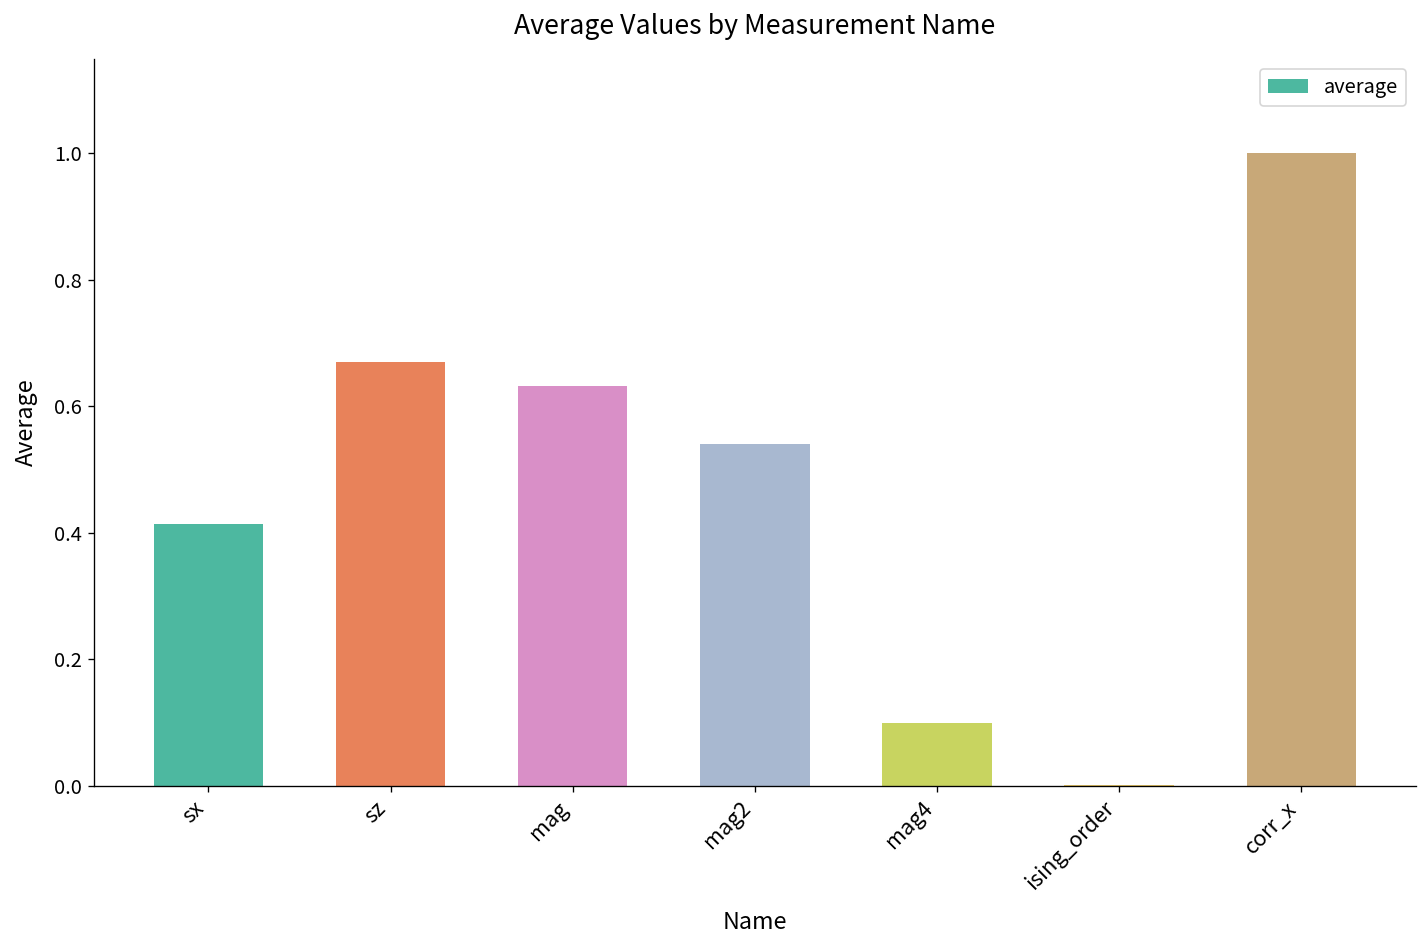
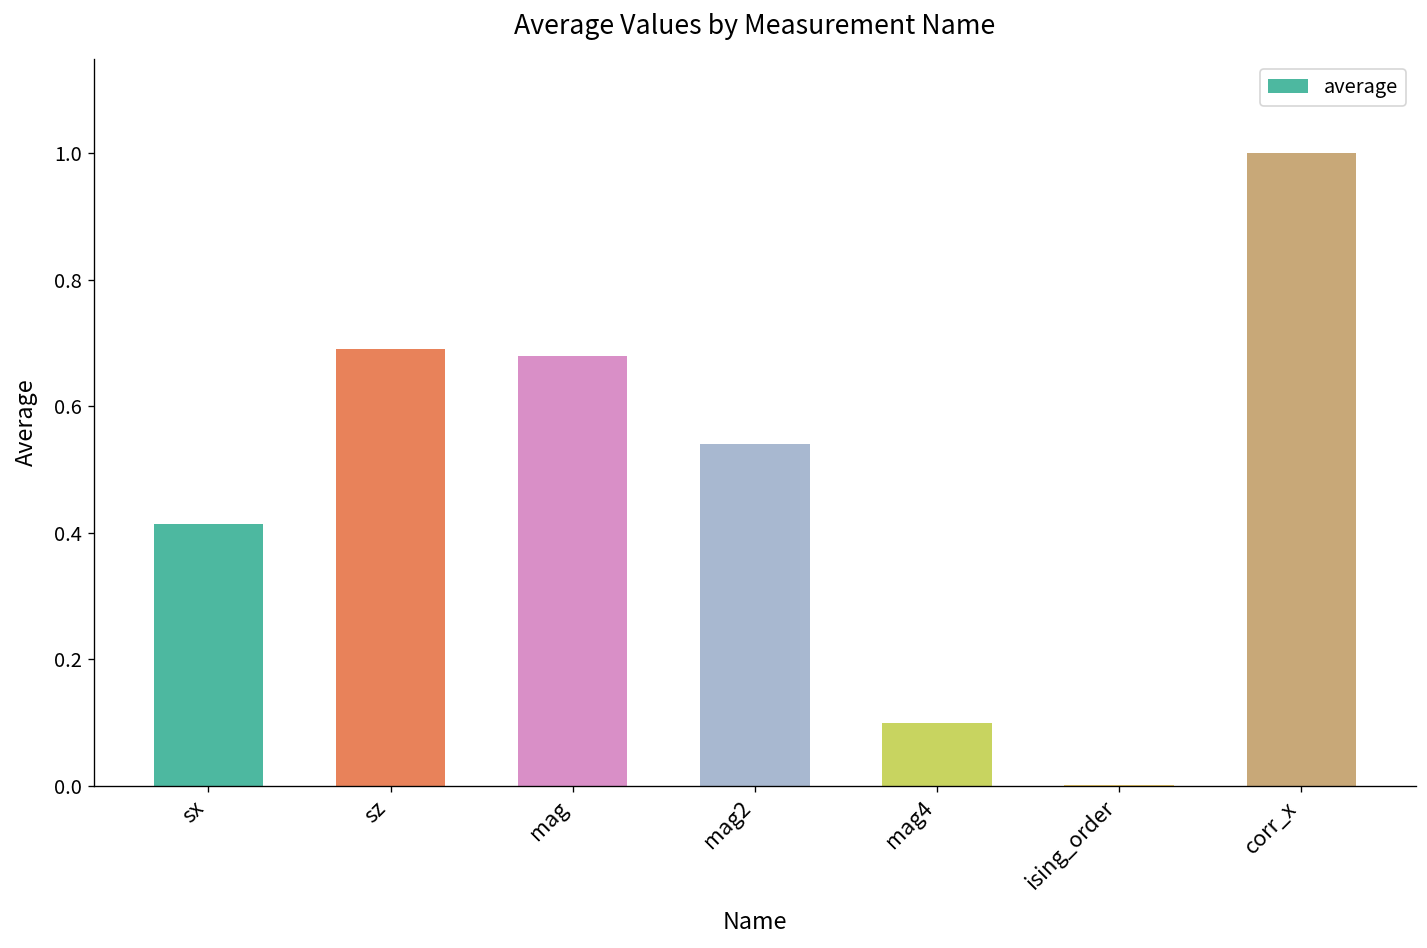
sz: 0.67 -> 0.69
mag: 0.63 -> 0.68
